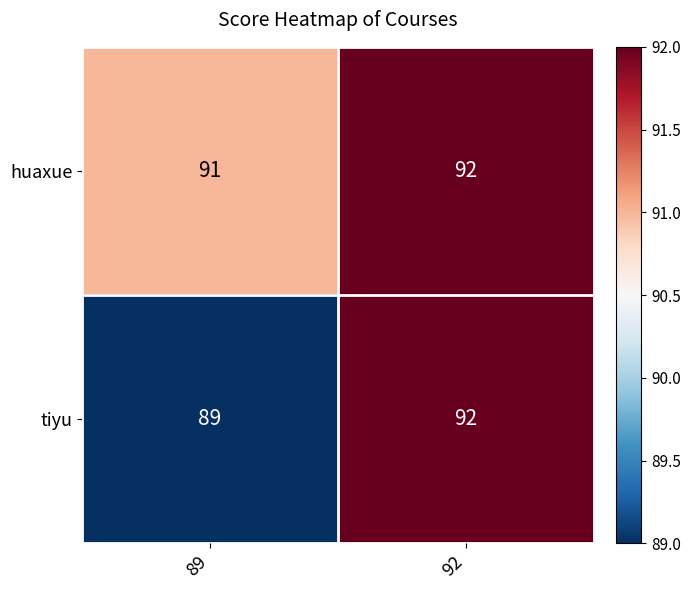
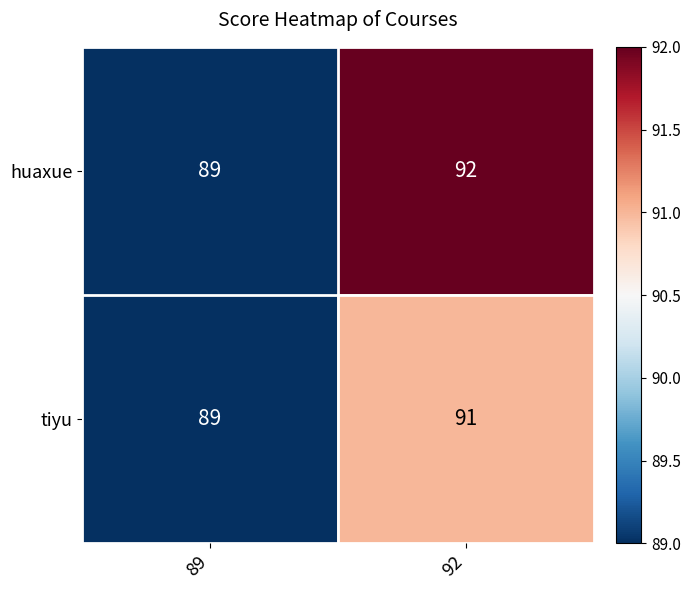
huaxue, 89: 91 -> 89
tiyu, 92: 92 -> 91
